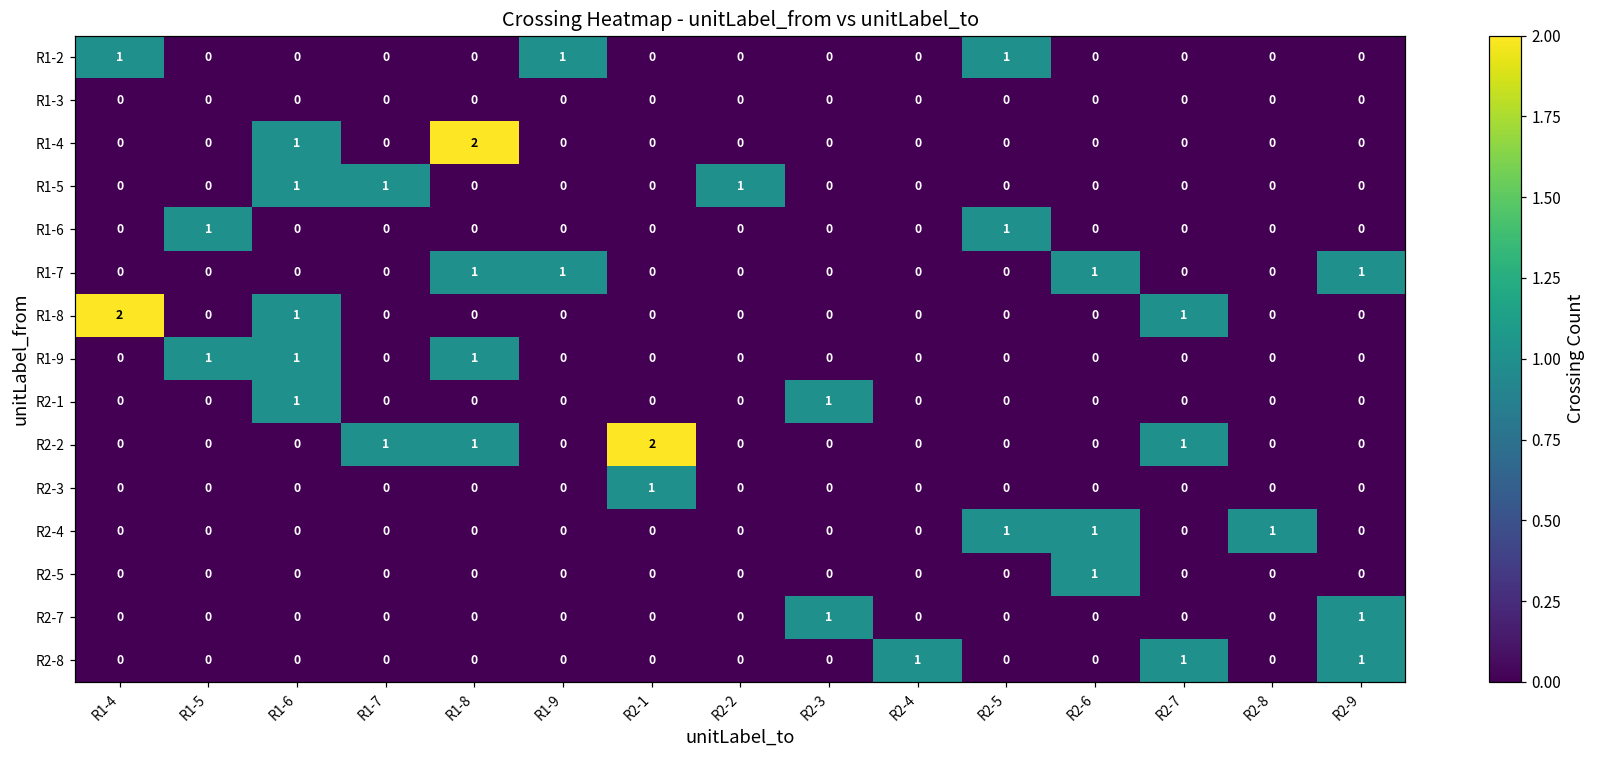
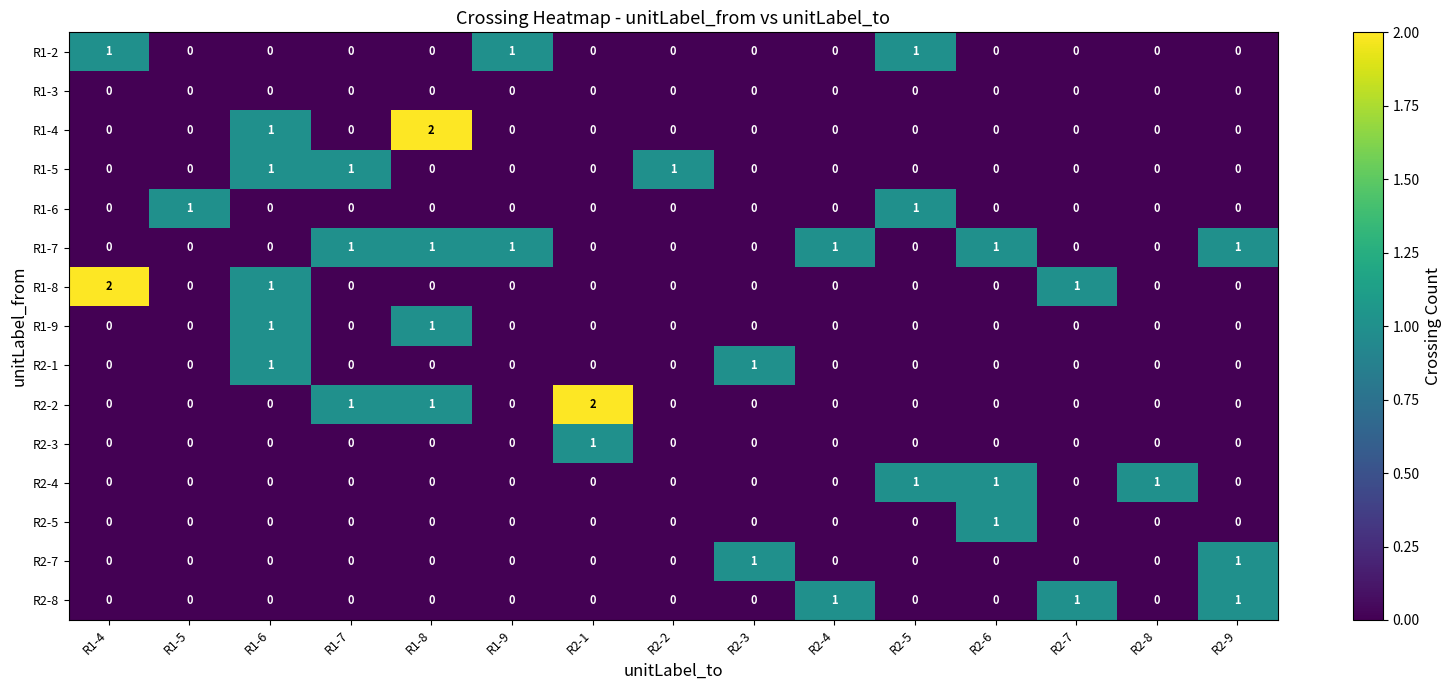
R1-7, R1-7: 0 -> 1
R1-7, R2-4: 0 -> 1
R1-9, R1-5: 1 -> 0
R2-2, R2-7: 1 -> 0
